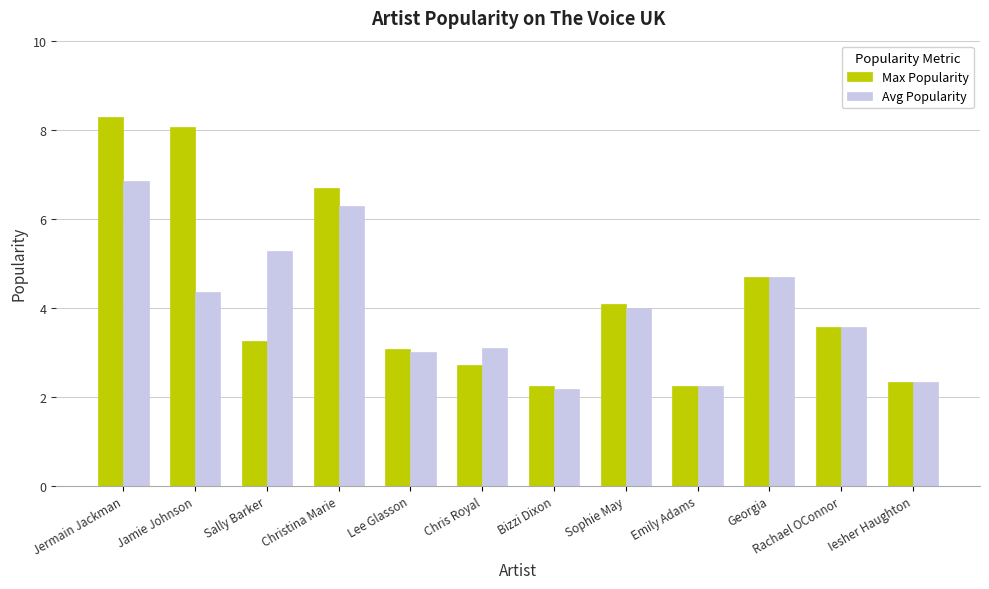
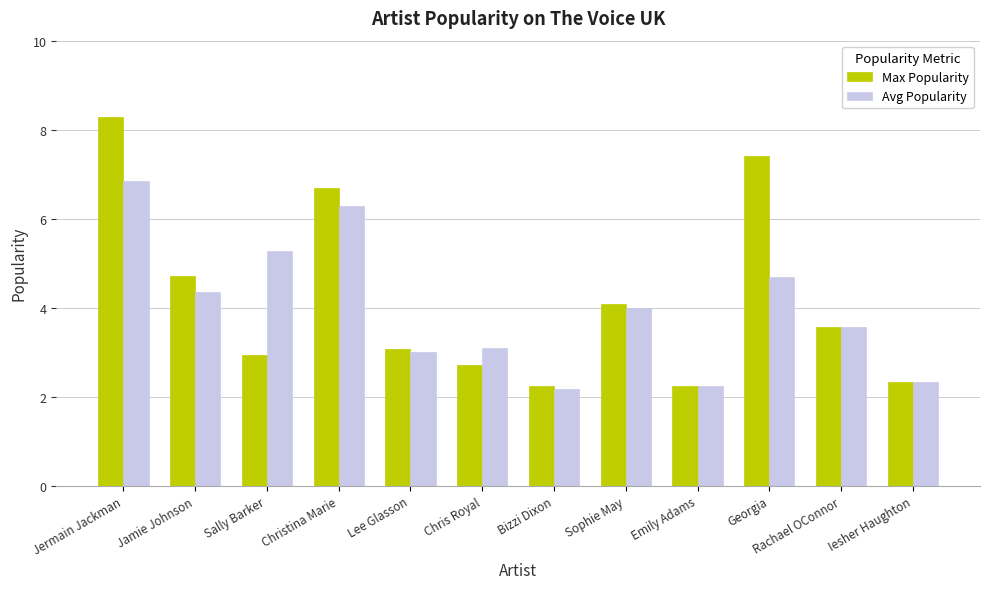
Max Popularity, Jamie Johnson: 8.1 -> 4.7
Max Popularity, Sally Barker: 3.3 -> 3.0
Max Popularity, Georgia: 4.7 -> 7.4
